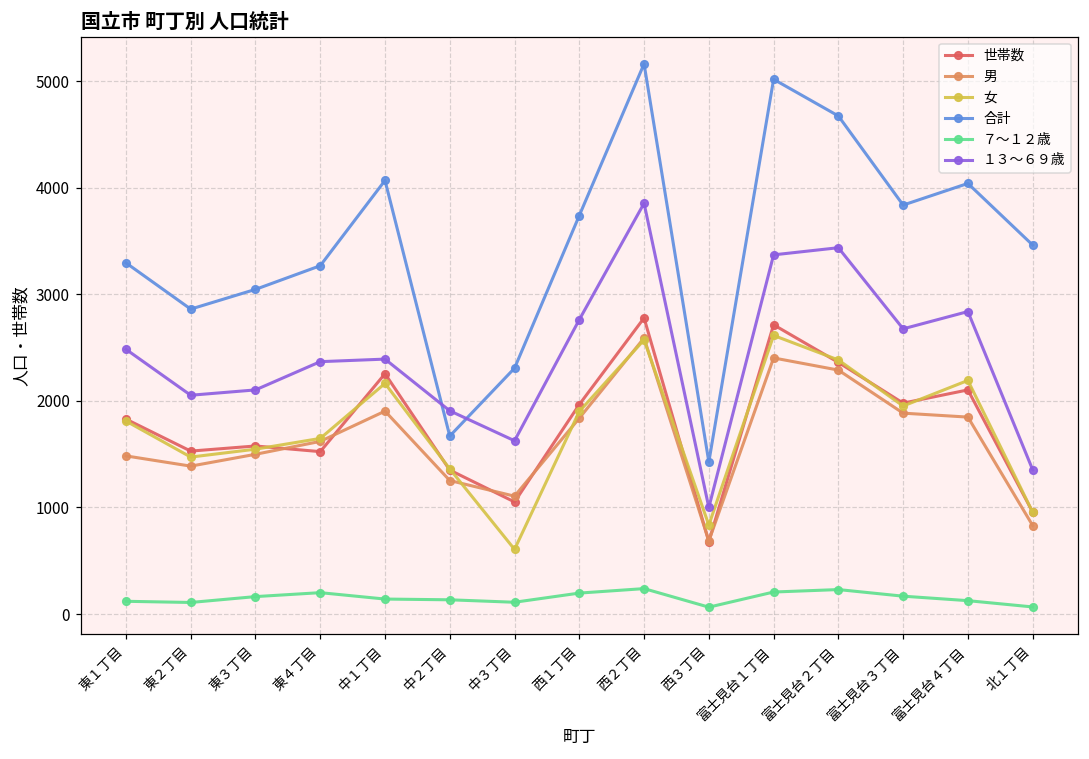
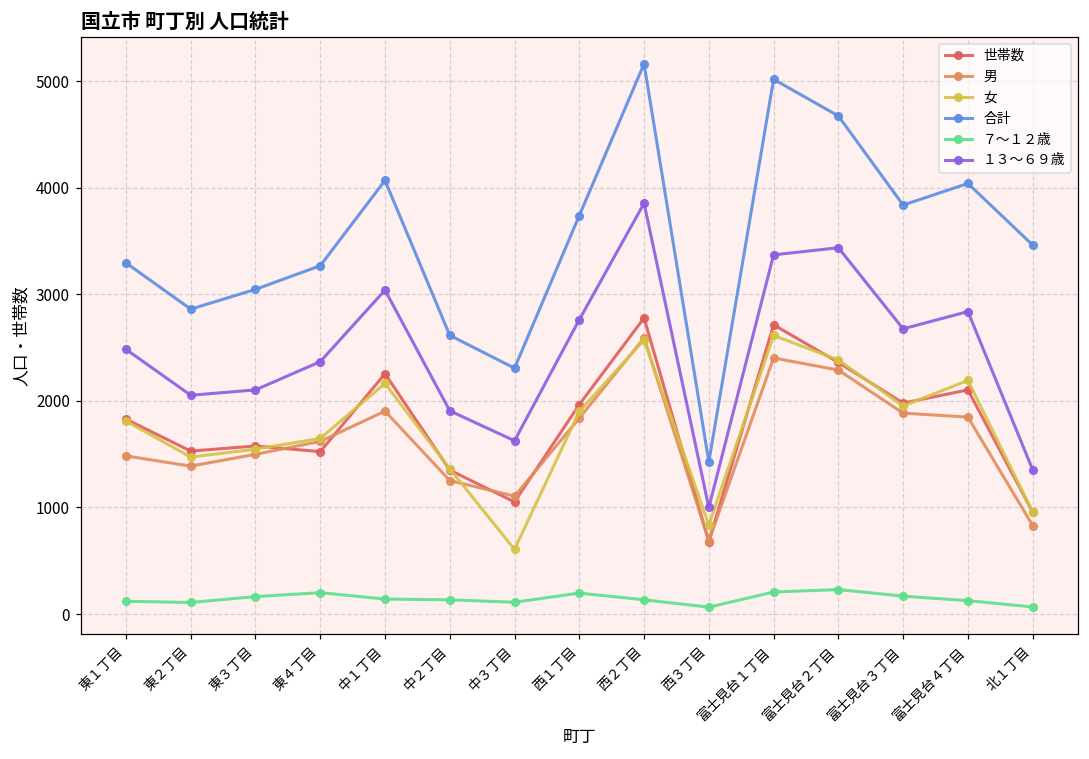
１３～６９歳, 中１丁目: 2400 -> 3000
合計, 中２丁目: 1700 -> 2600
７～１２歳, 西２丁目: 200 -> 100
